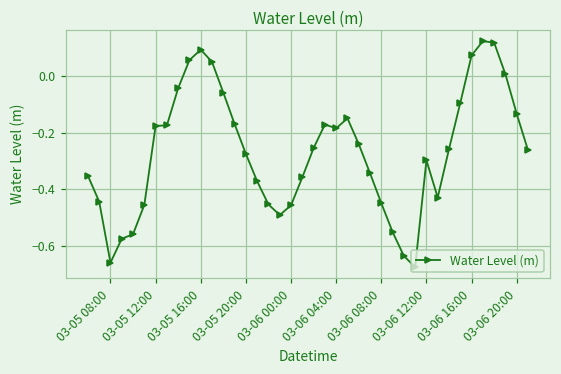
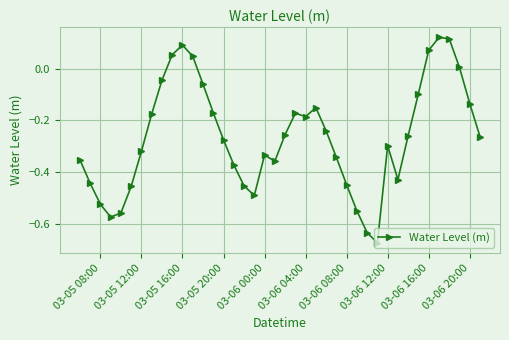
03-05 08:00: -0.66 -> -0.52
03-05 12:00: -0.18 -> -0.32
03-06 00:00: -0.46 -> -0.33
